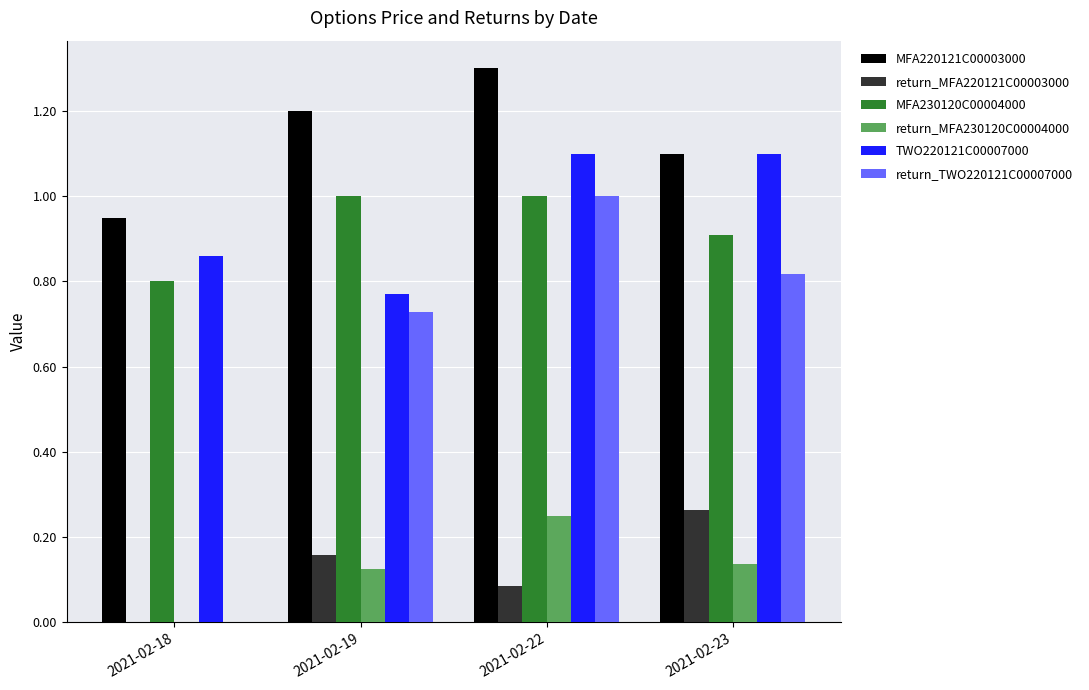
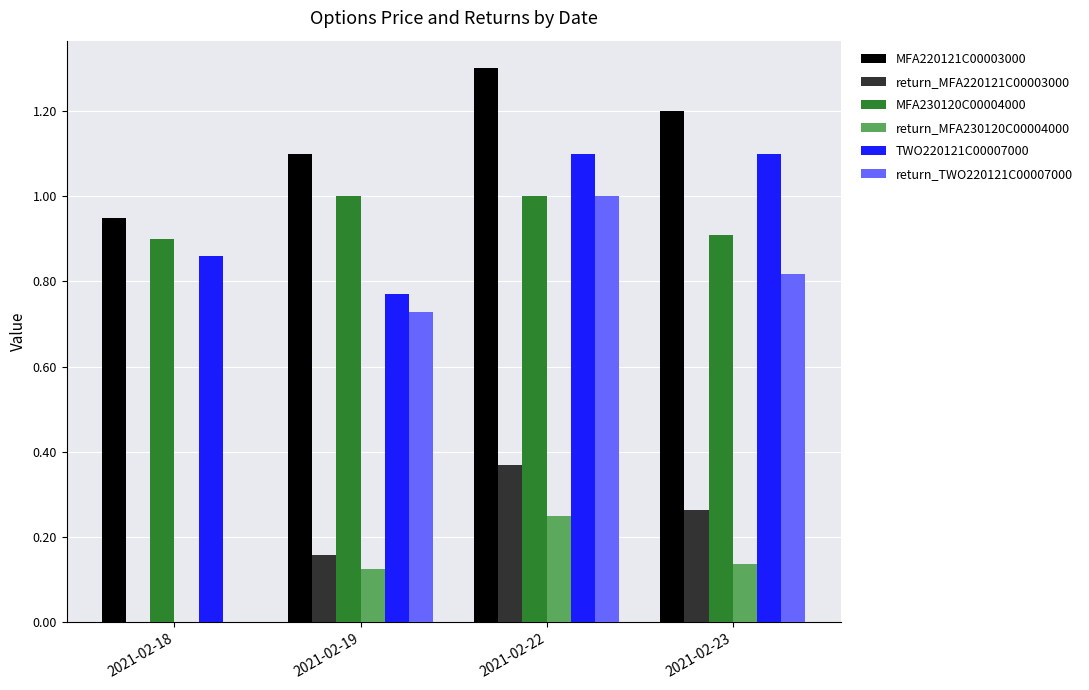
MFA230120C00004000, 2021-02-18: 0.8 -> 0.9
MFA220121C00003000, 2021-02-19: 1.2 -> 1.1
return_MFA220121C00003000, 2021-02-22: 0.09 -> 0.37
MFA220121C00003000, 2021-02-23: 1.1 -> 1.2
